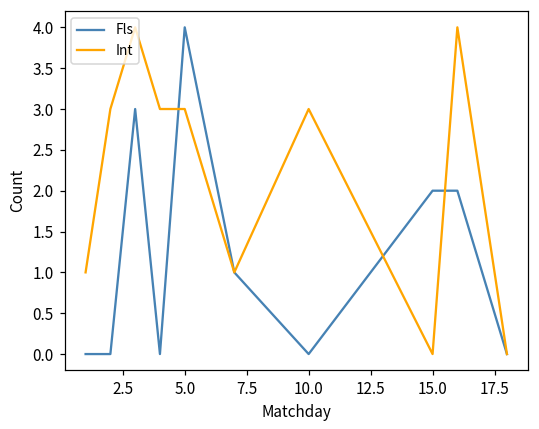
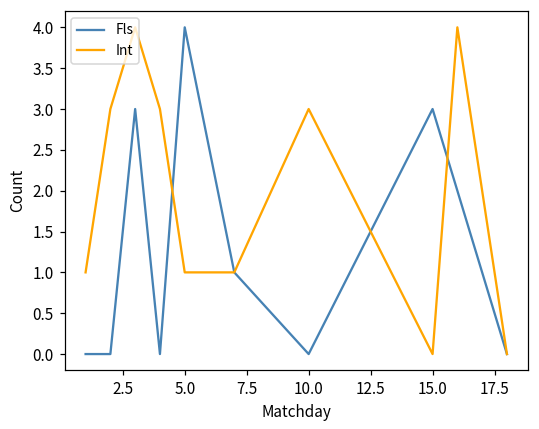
Int, 5.0: 3 -> 1
Fls, 15.0: 2 -> 3
